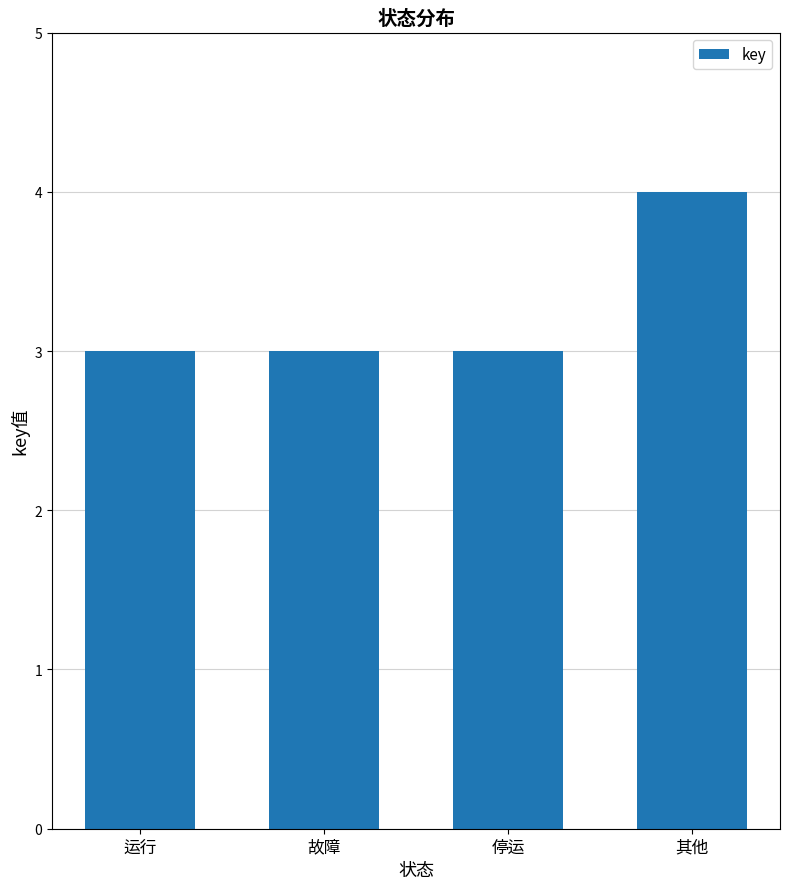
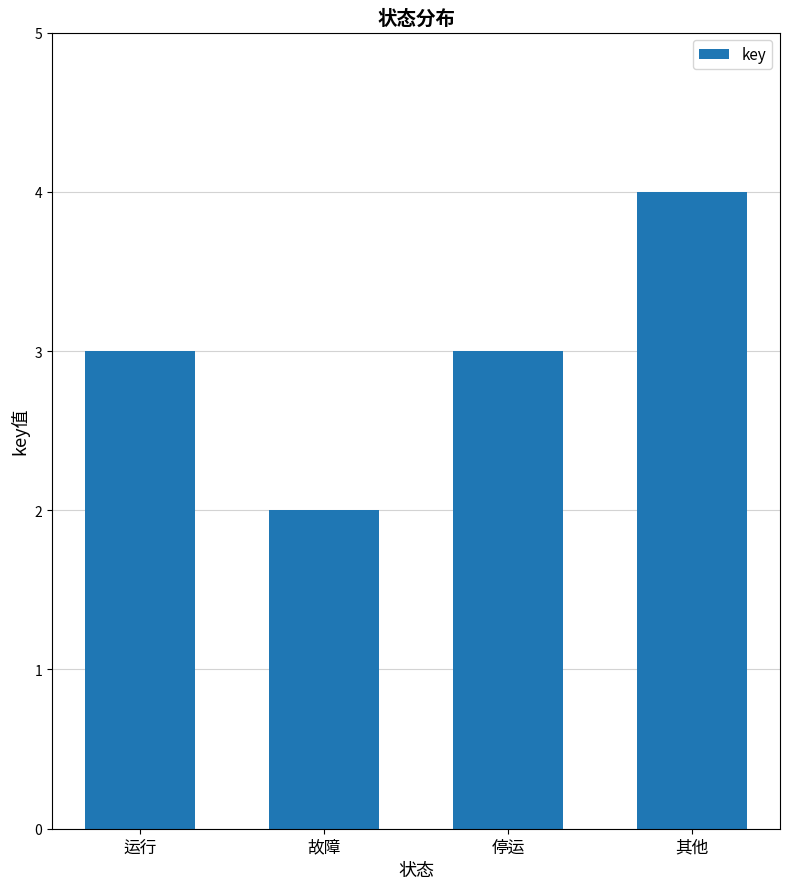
故障: 3 -> 2
